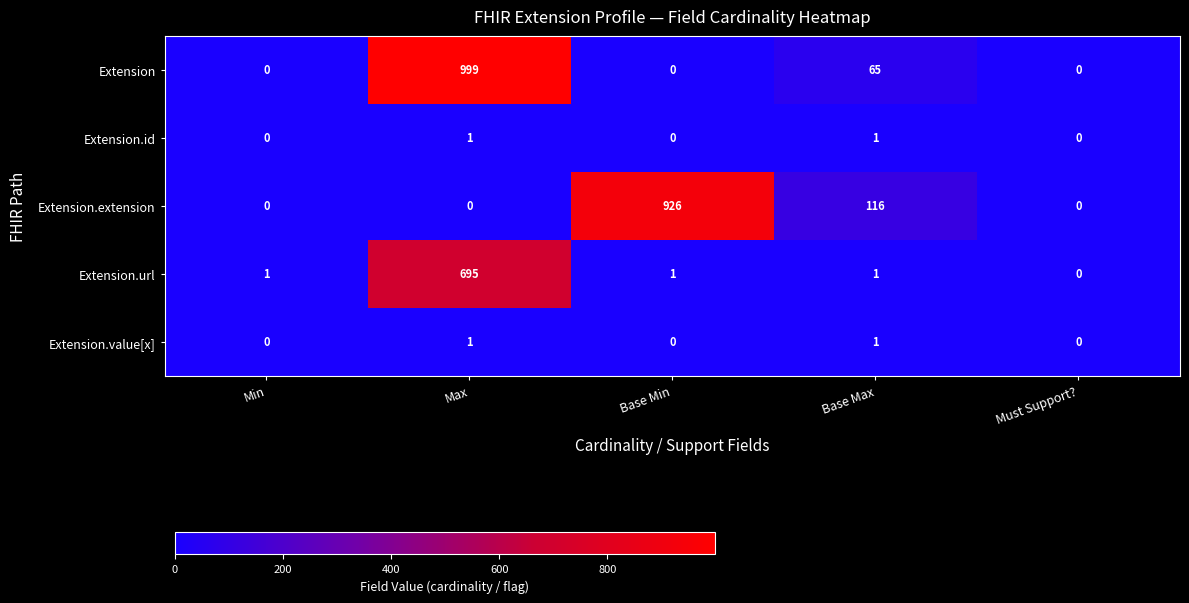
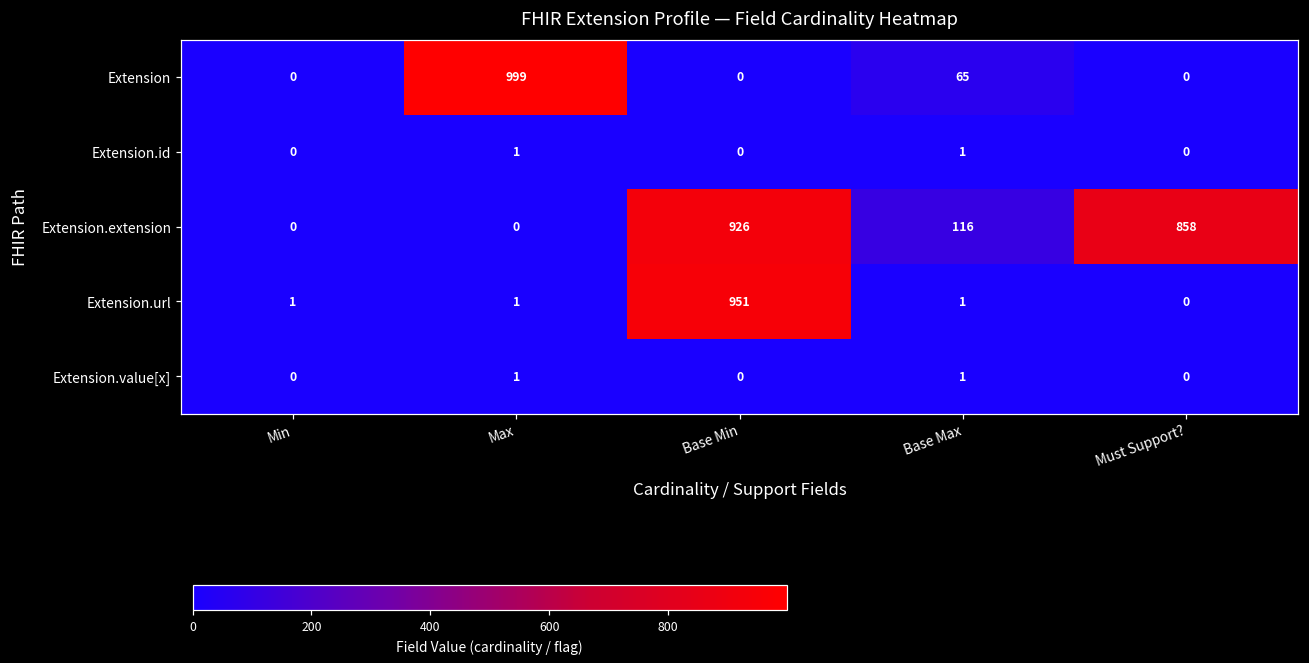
Extension.extension, Must Support?: 0 -> 858
Extension.url, Max: 695 -> 1
Extension.url, Base Min: 1 -> 951
